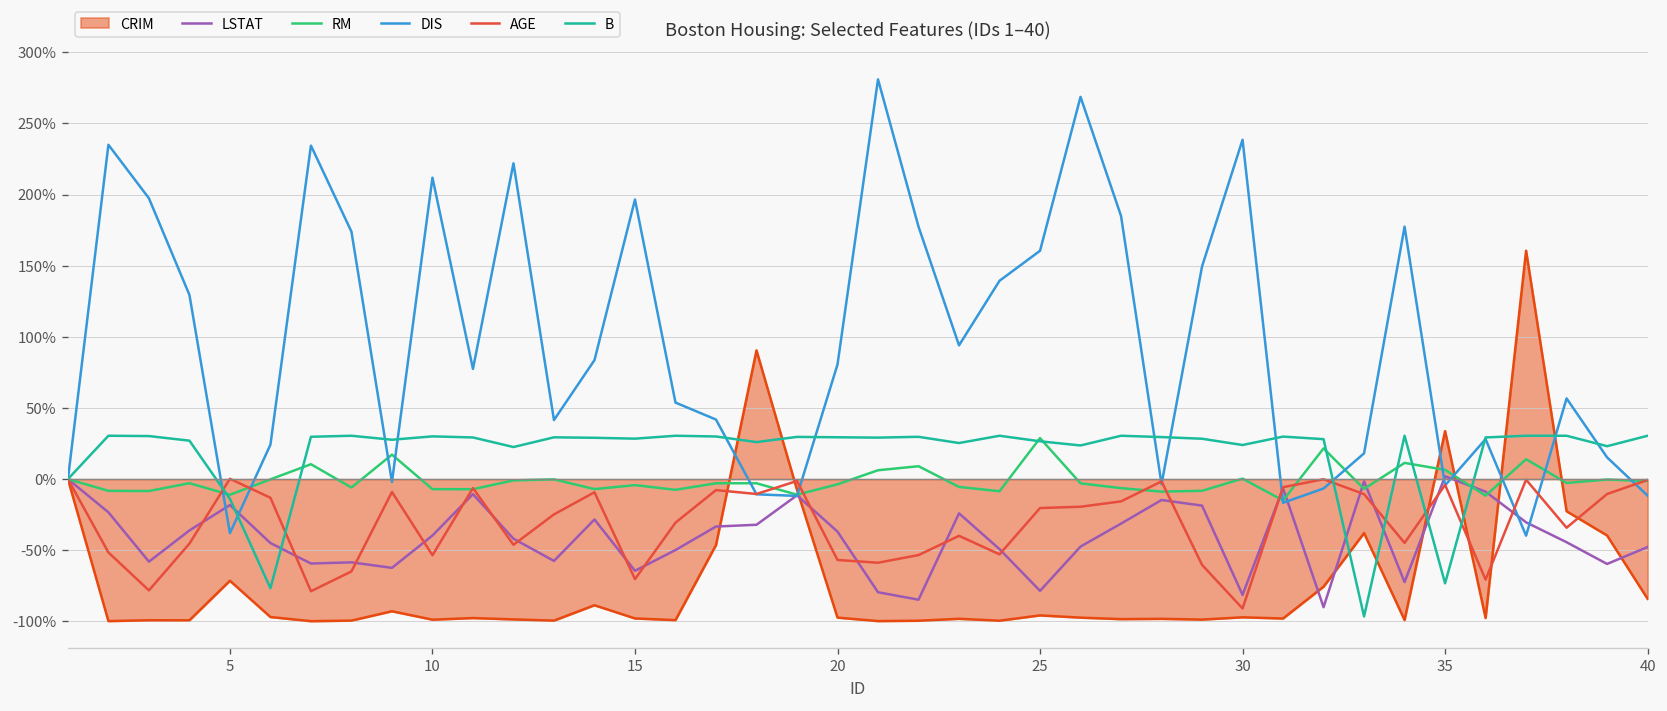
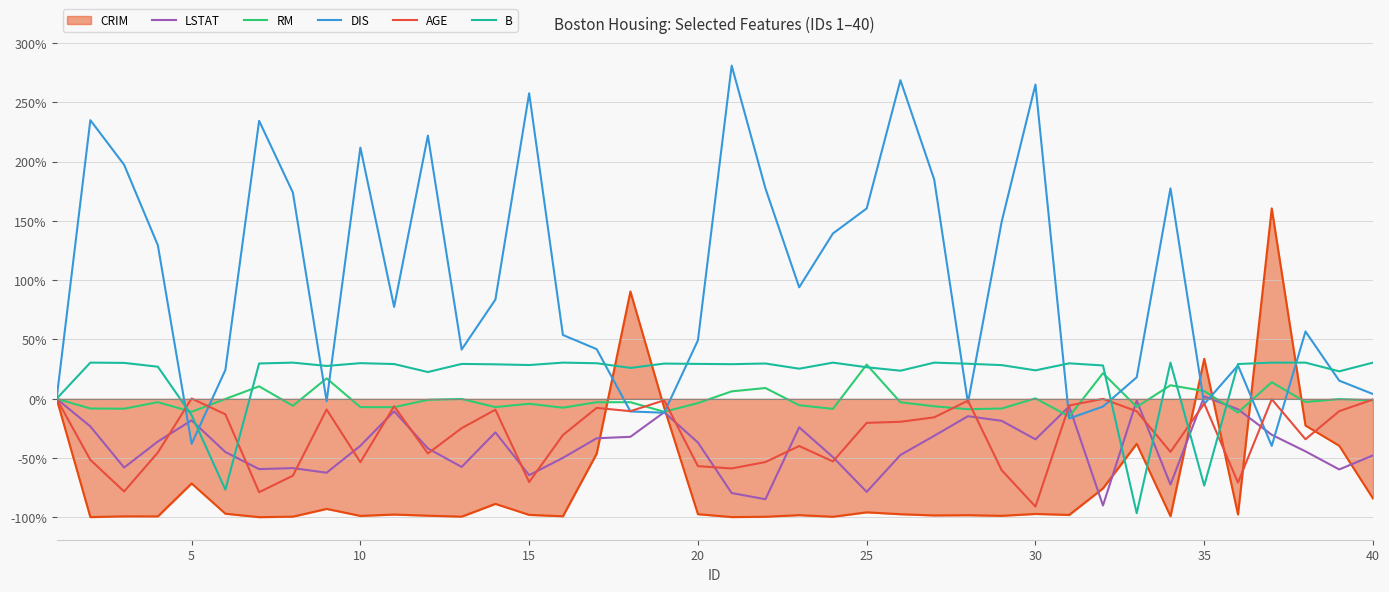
DIS, 15: 197% -> 258%
DIS, 20: 81% -> 49%
LSTAT, 30: -81% -> -34%
DIS, 30: 239% -> 265%
DIS, 40: -12% -> 4%
